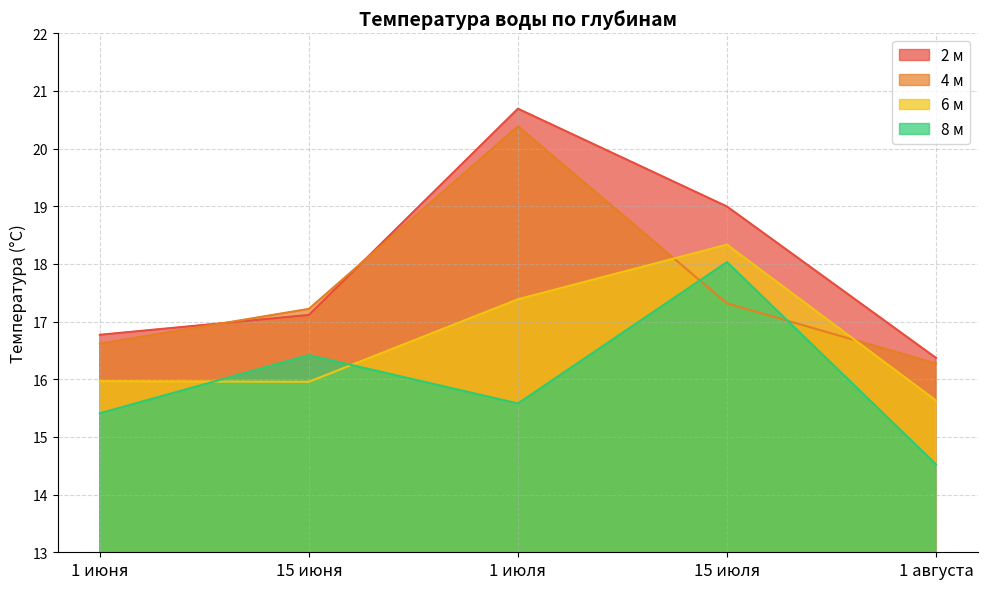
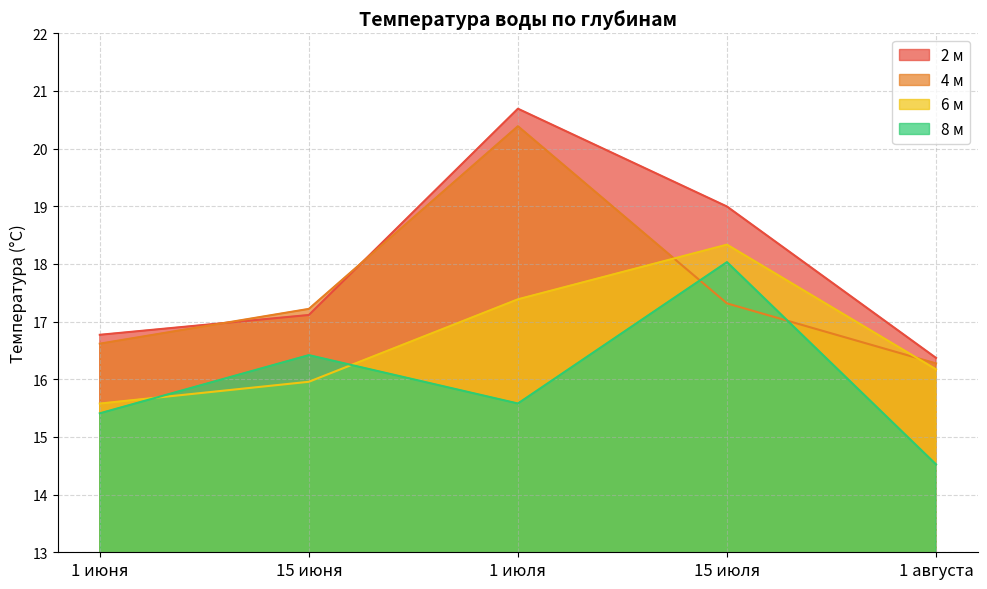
6 м, 1 июня: 16.0 -> 15.6
6 м, 1 августа: 15.6 -> 16.2
